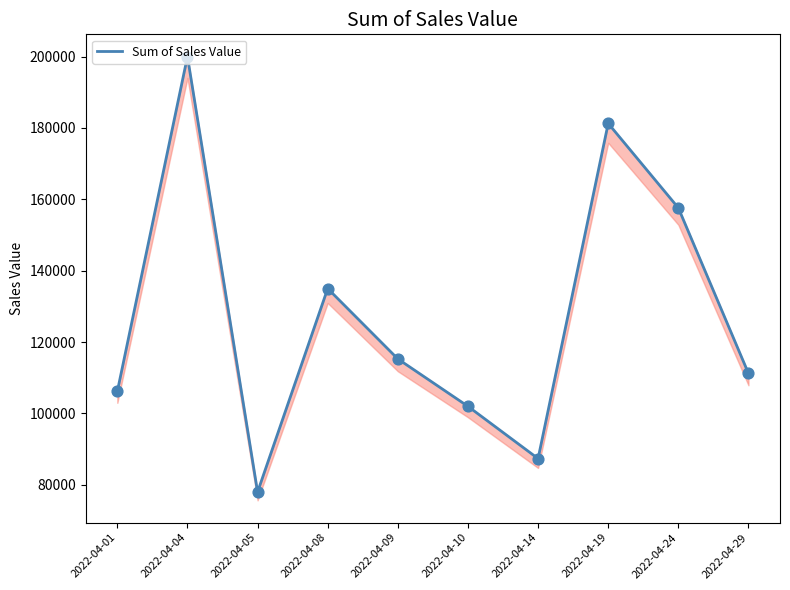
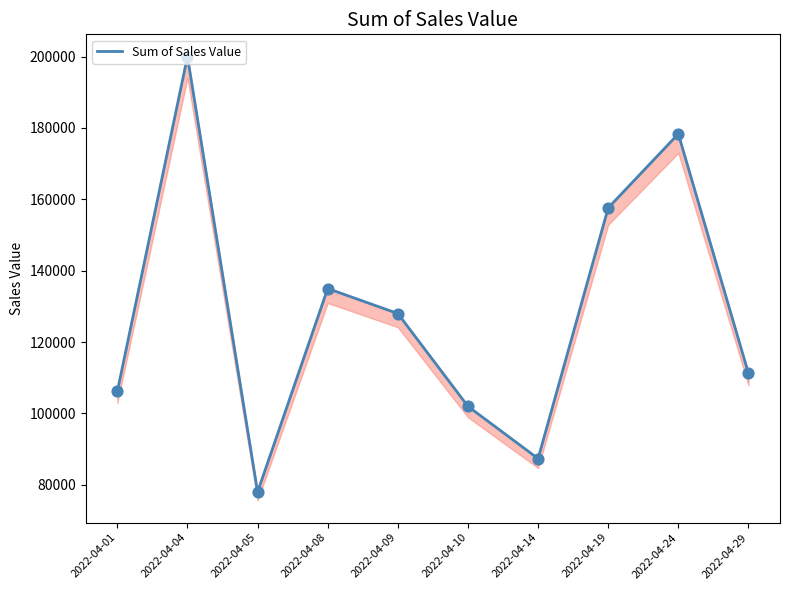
2022-04-09: 115000 -> 128000
2022-04-19: 181000 -> 158000
2022-04-24: 158000 -> 178000
